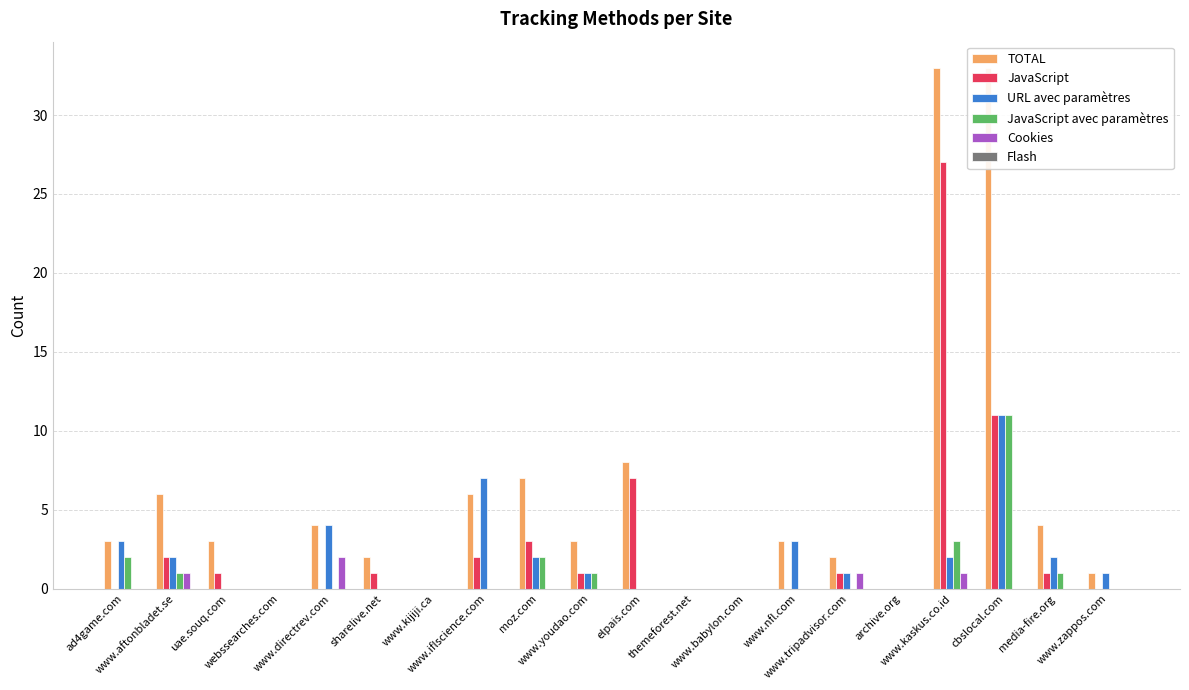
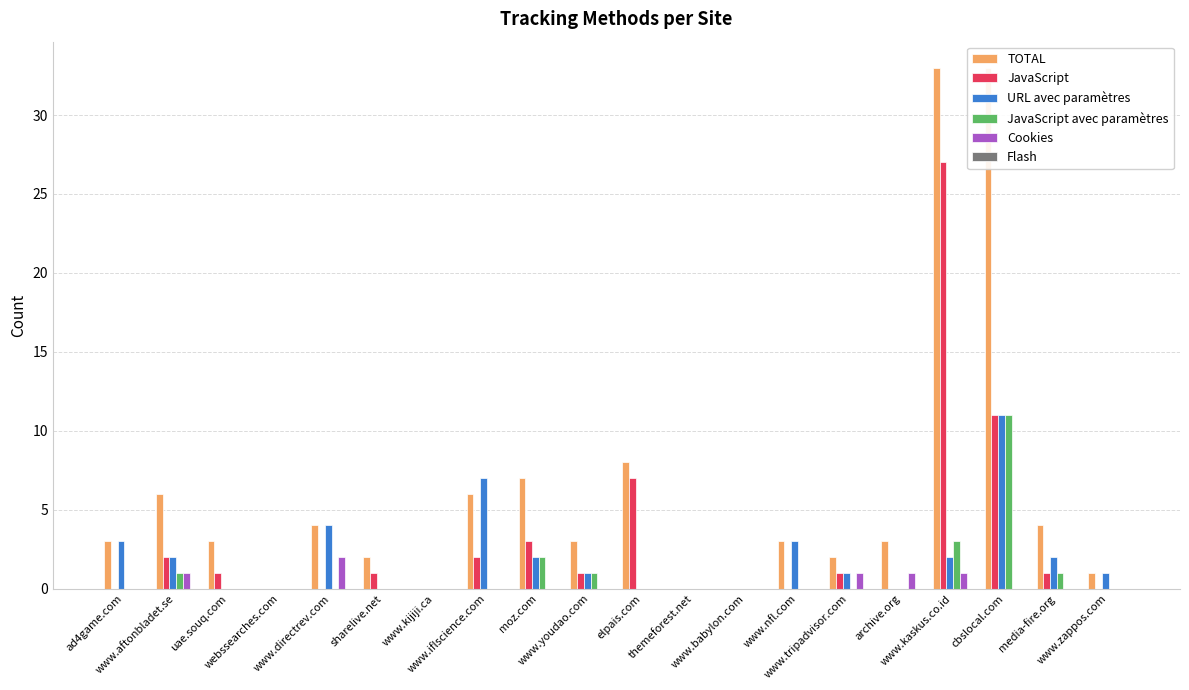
JavaScript avec paramètres, ad4game.com: 2 -> 0
TOTAL, archive.org: 0 -> 3
Cookies, archive.org: 0 -> 1
